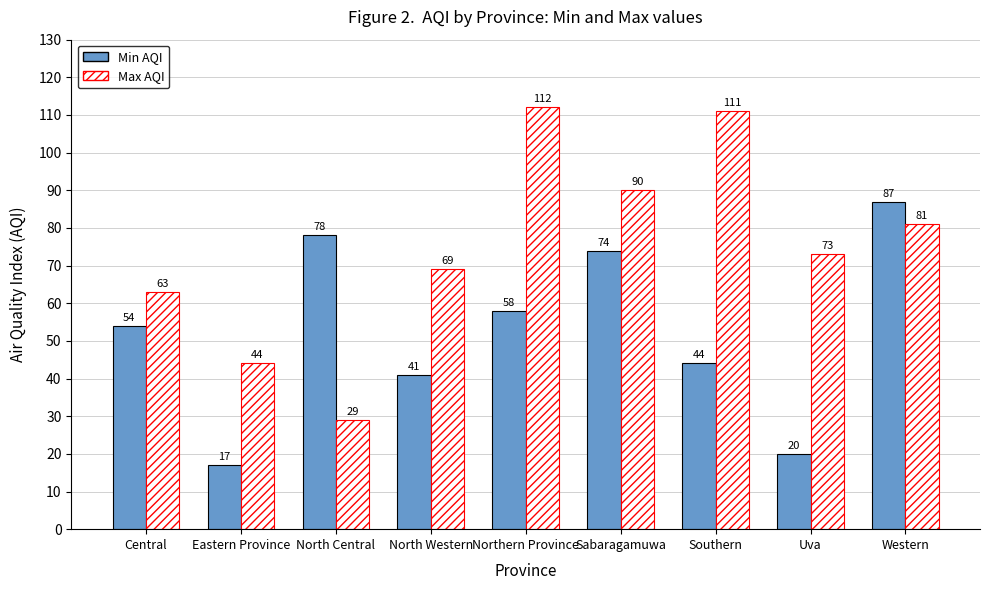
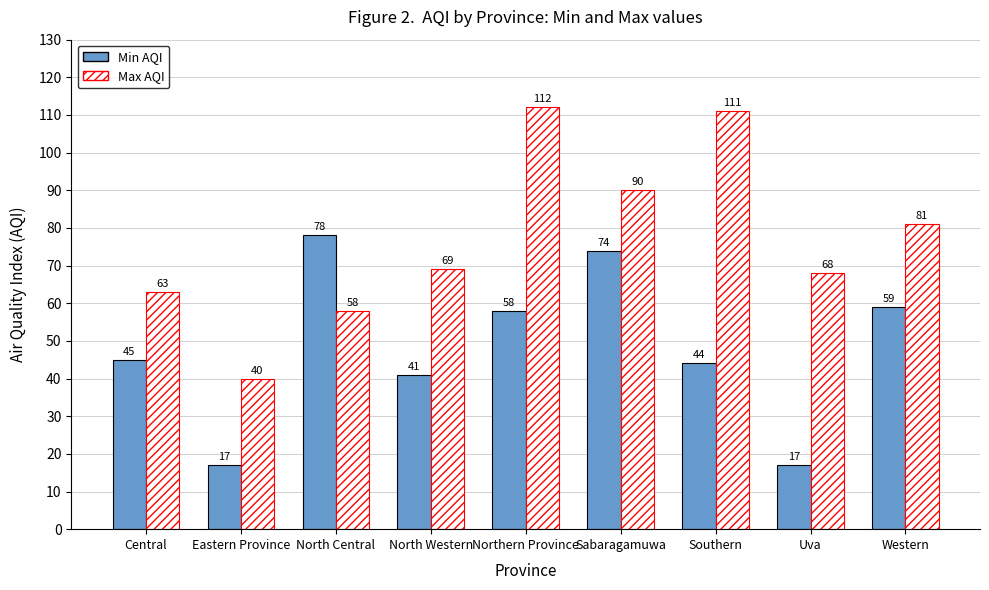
Min AQI, Central: 54 -> 45
Max AQI, Eastern Province: 44 -> 40
Max AQI, North Central: 29 -> 58
Min AQI, Uva: 20 -> 17
Max AQI, Uva: 73 -> 68
Min AQI, Western: 87 -> 59
